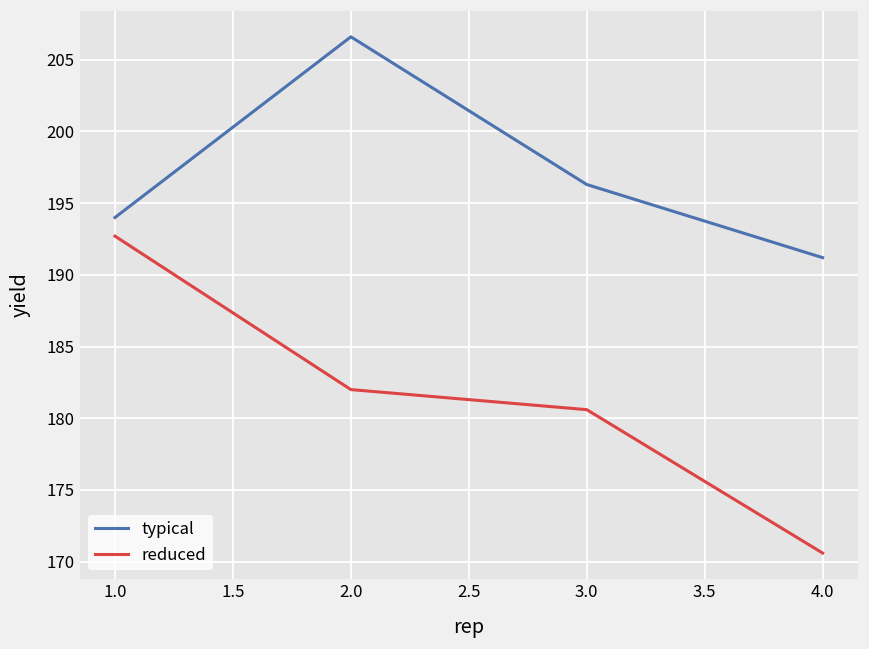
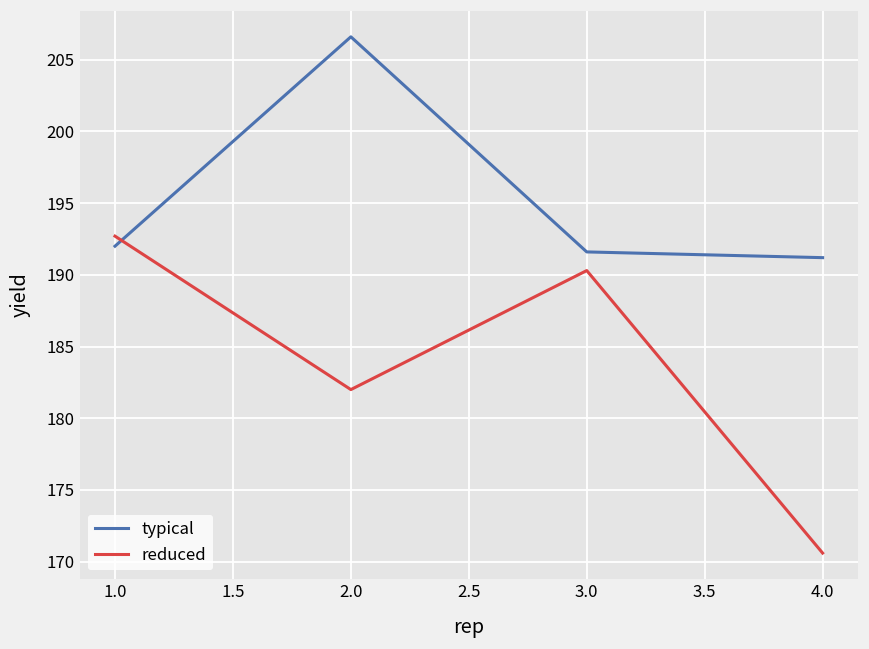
typical, 1.0: 194 -> 192
typical, 3.0: 196.3 -> 191.6
reduced, 3.0: 180.6 -> 190.3
